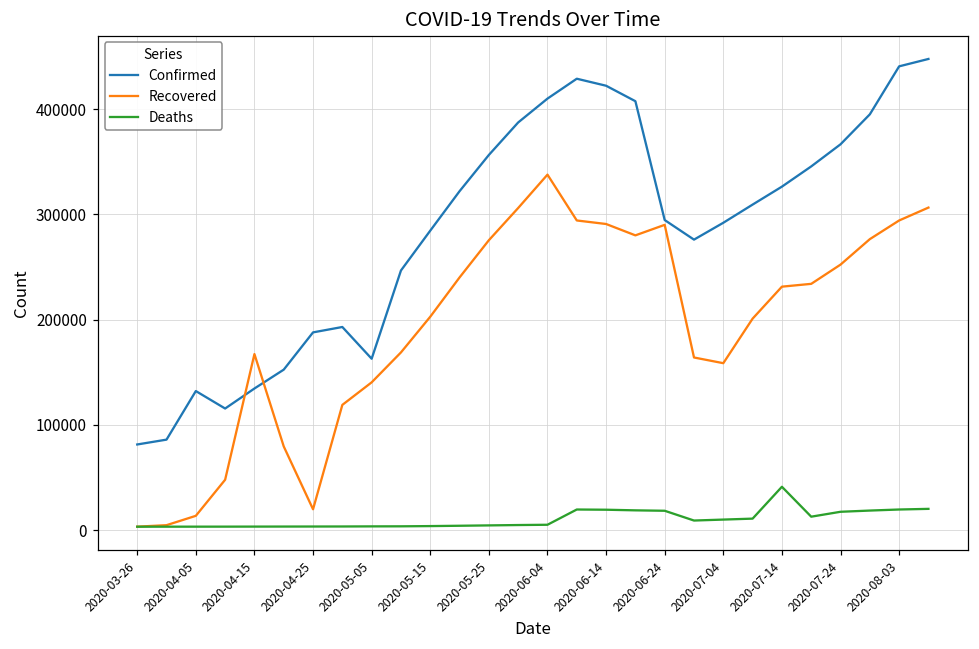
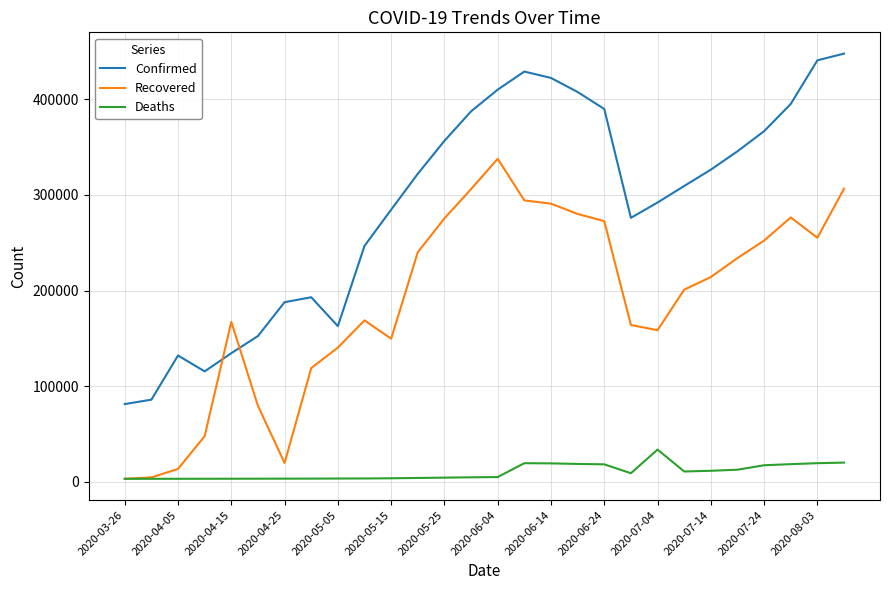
Recovered, 2020-05-15: 200000 -> 150000
Confirmed, 2020-06-24: 290000 -> 390000
Recovered, 2020-06-24: 290000 -> 270000
Deaths, 2020-07-04: 10000 -> 30000
Recovered, 2020-07-14: 230000 -> 210000
Deaths, 2020-07-14: 40000 -> 10000
Recovered, 2020-08-03: 290000 -> 260000
